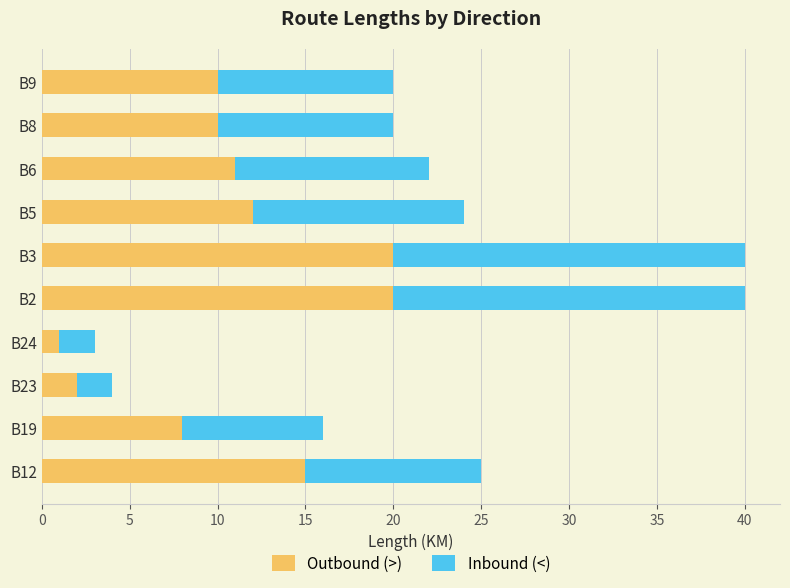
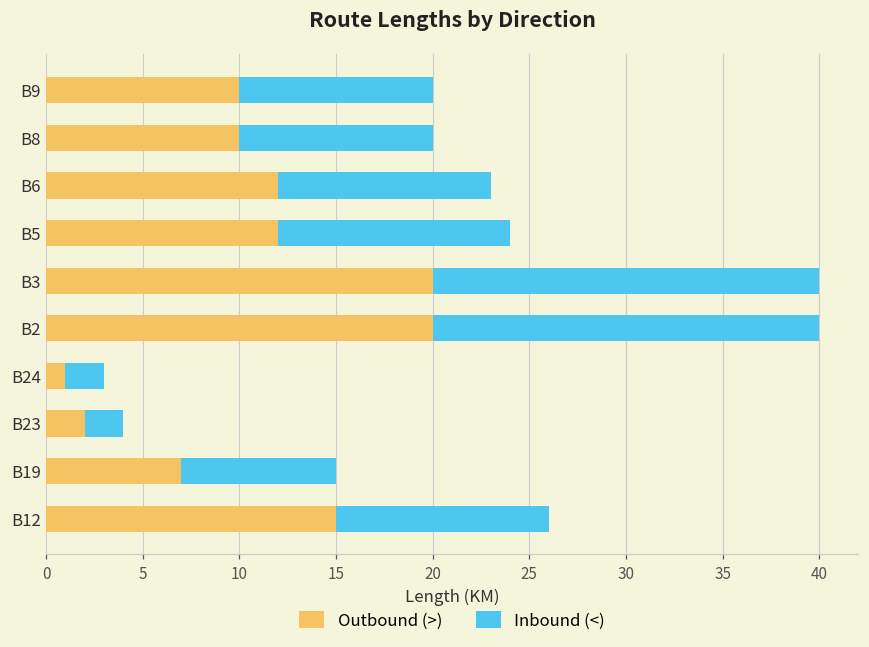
Outbound (>), B6: 11 -> 12
Outbound (>), B19: 8 -> 7
Inbound (<), B12: 10 -> 11
